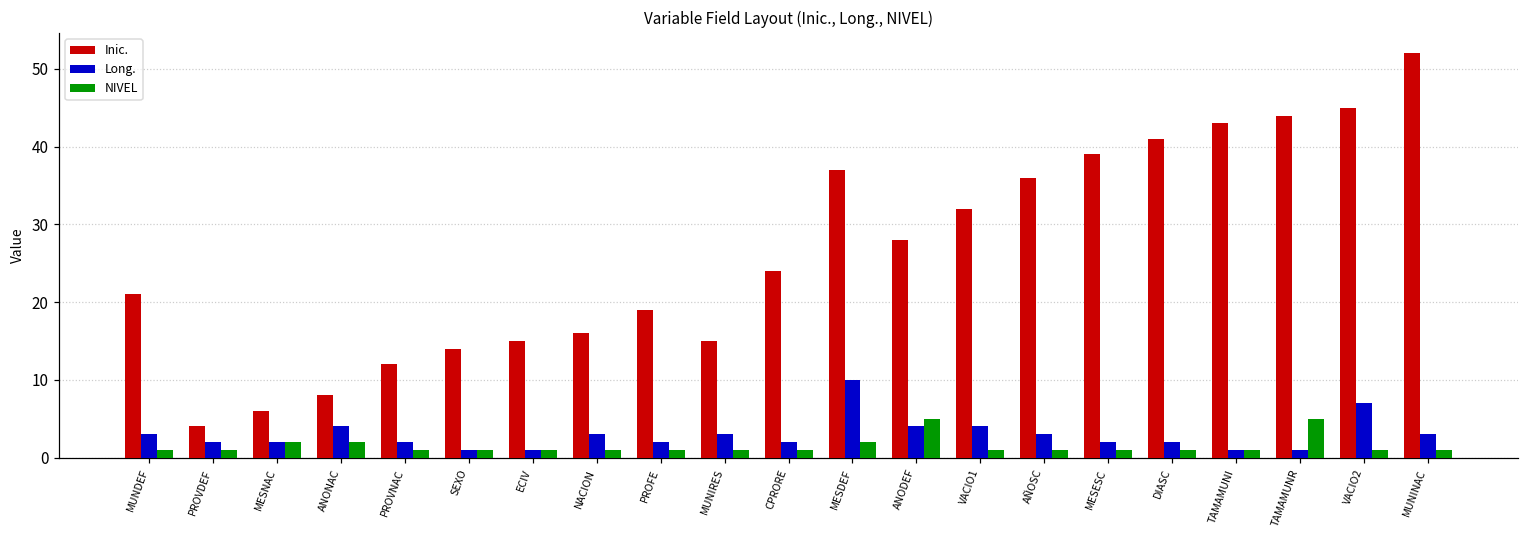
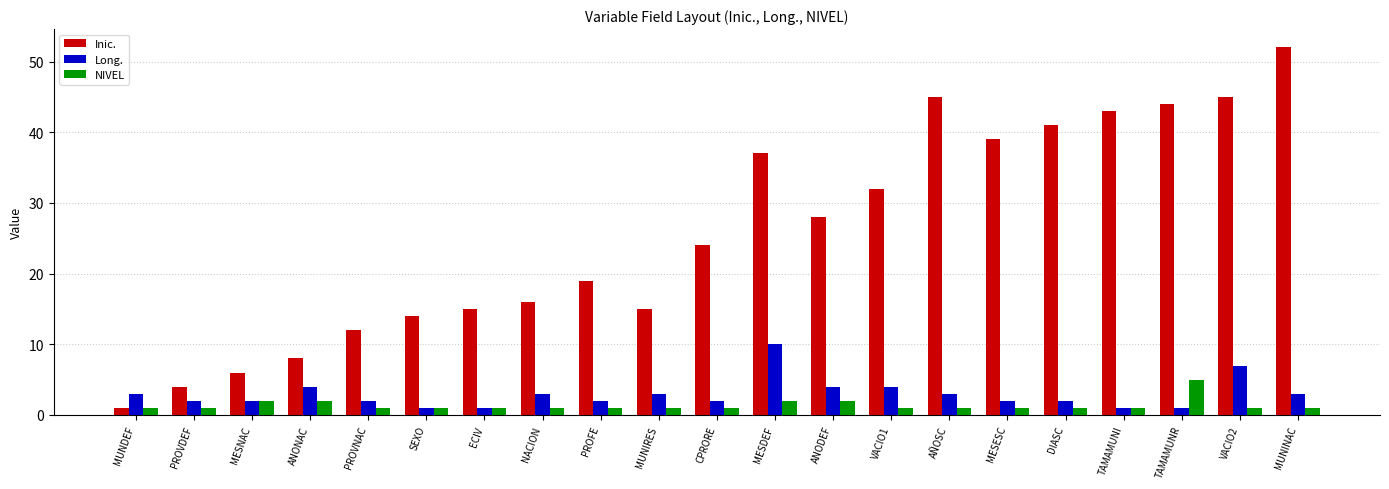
Inic., MUNDEF: 21 -> 1
NIVEL, ANODEF: 5 -> 2
Inic., AÑOSC: 36 -> 45
